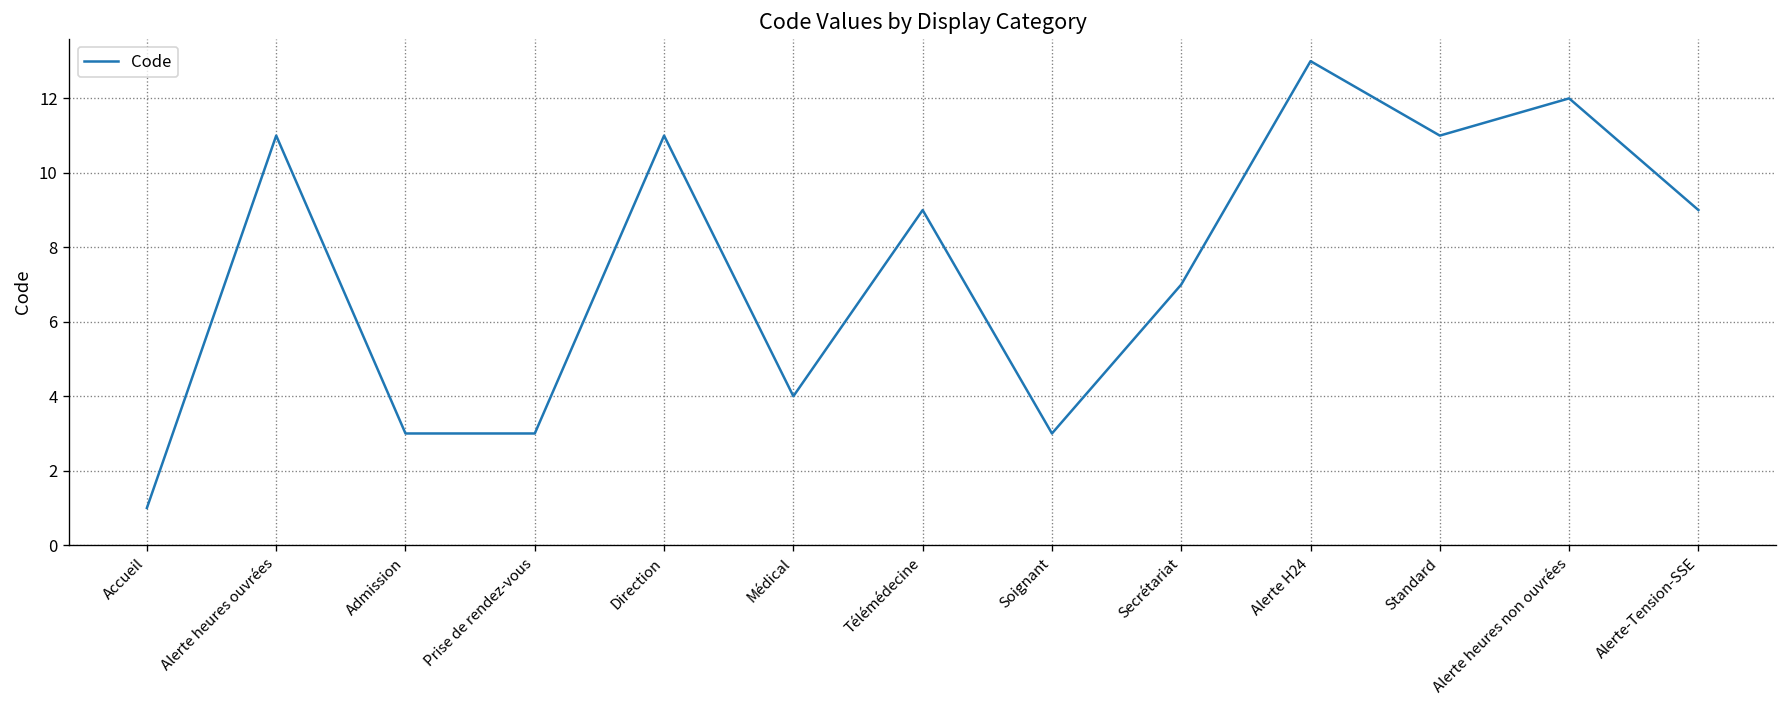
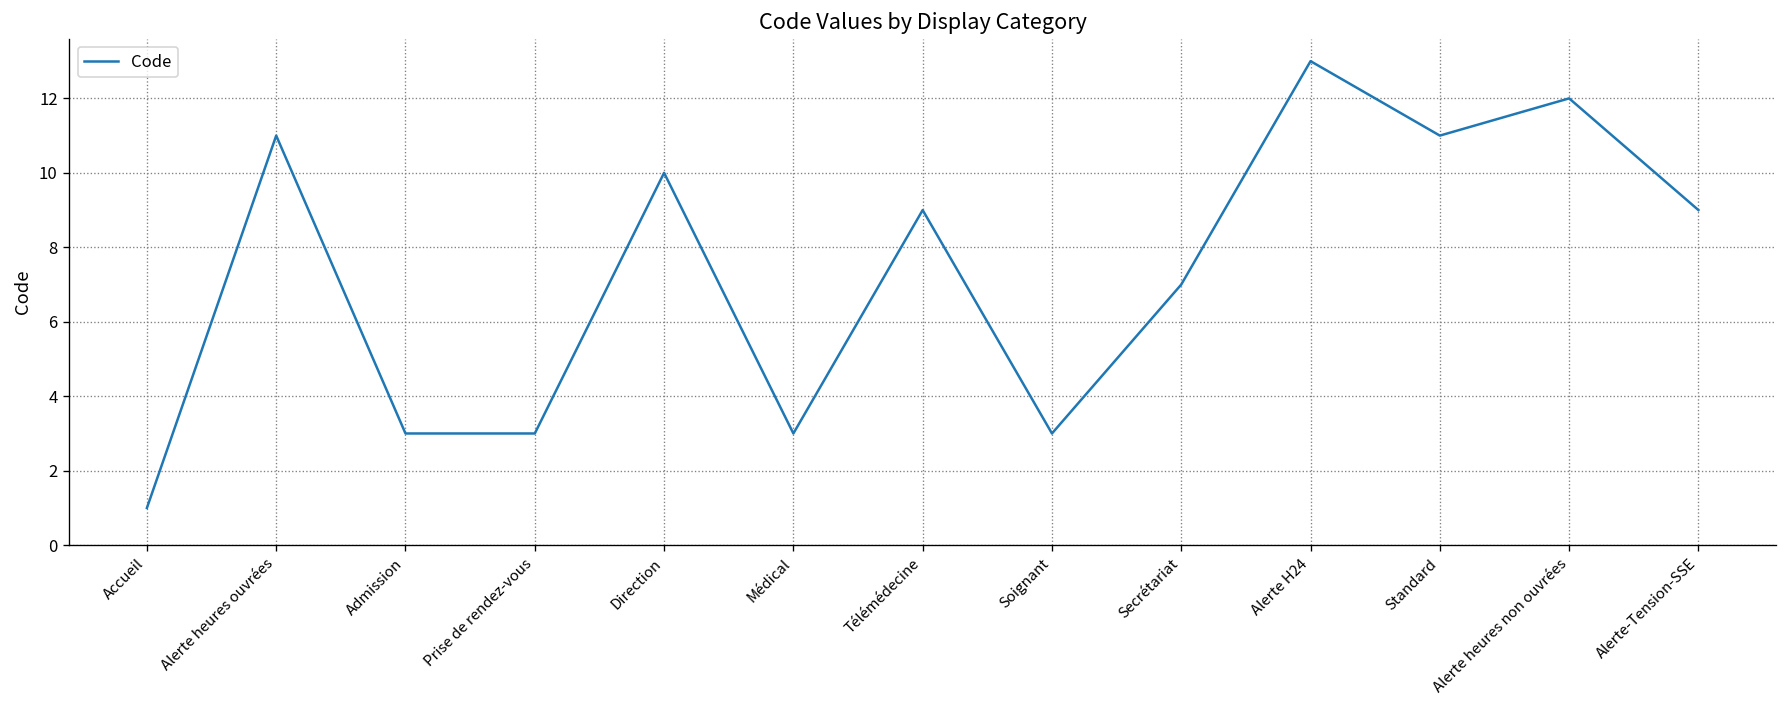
Direction: 11 -> 10
Médical: 4 -> 3
